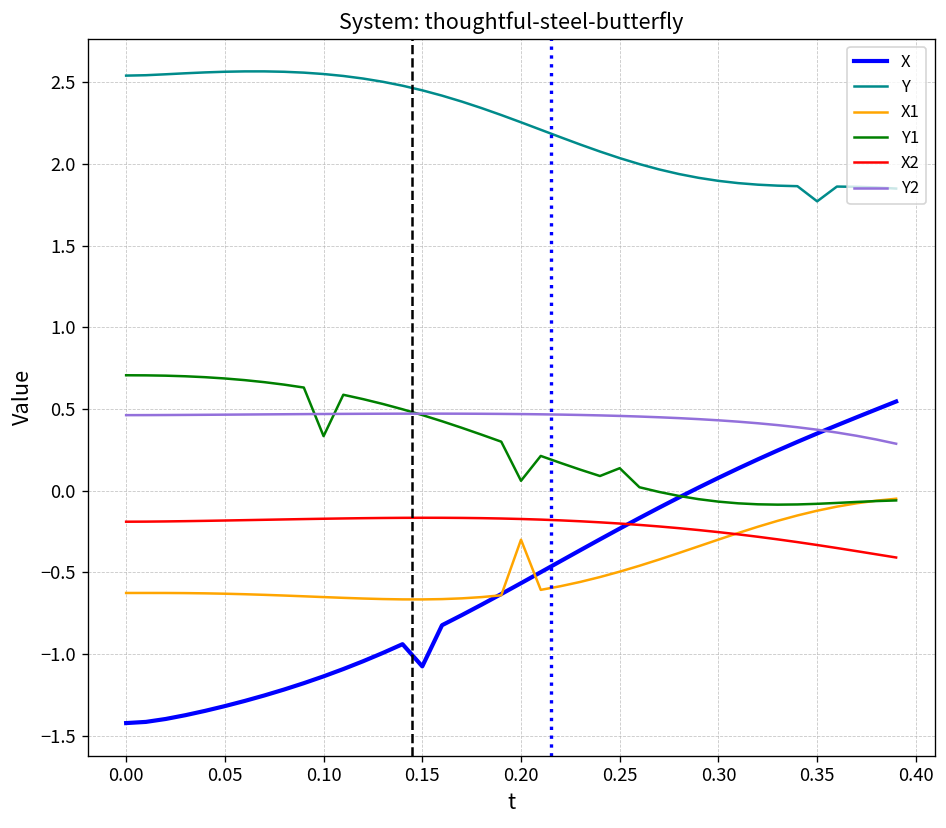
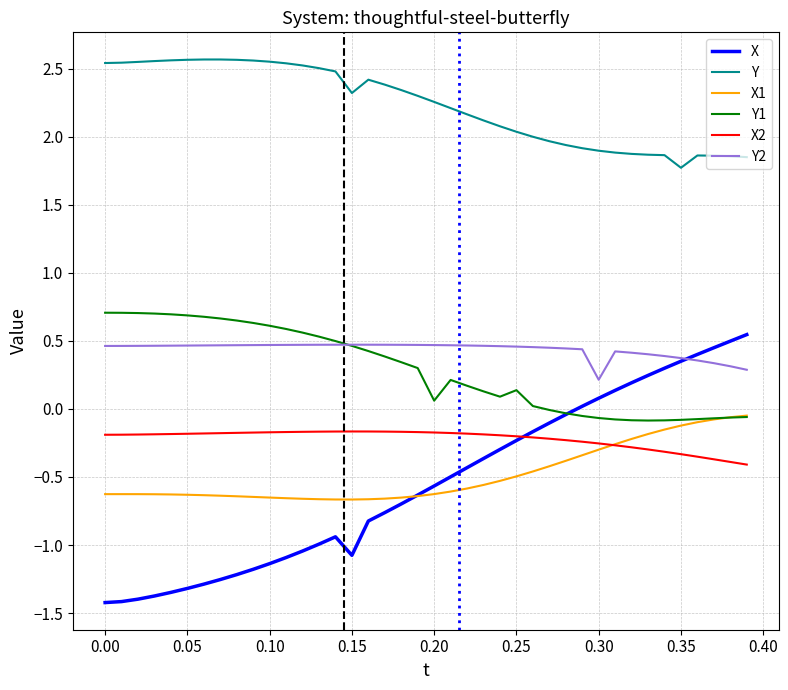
Y1, 0.10: 0.33 -> 0.61
Y, 0.15: 2.45 -> 2.32
X1, 0.20: -0.30 -> -0.63
Y2, 0.30: 0.43 -> 0.21
